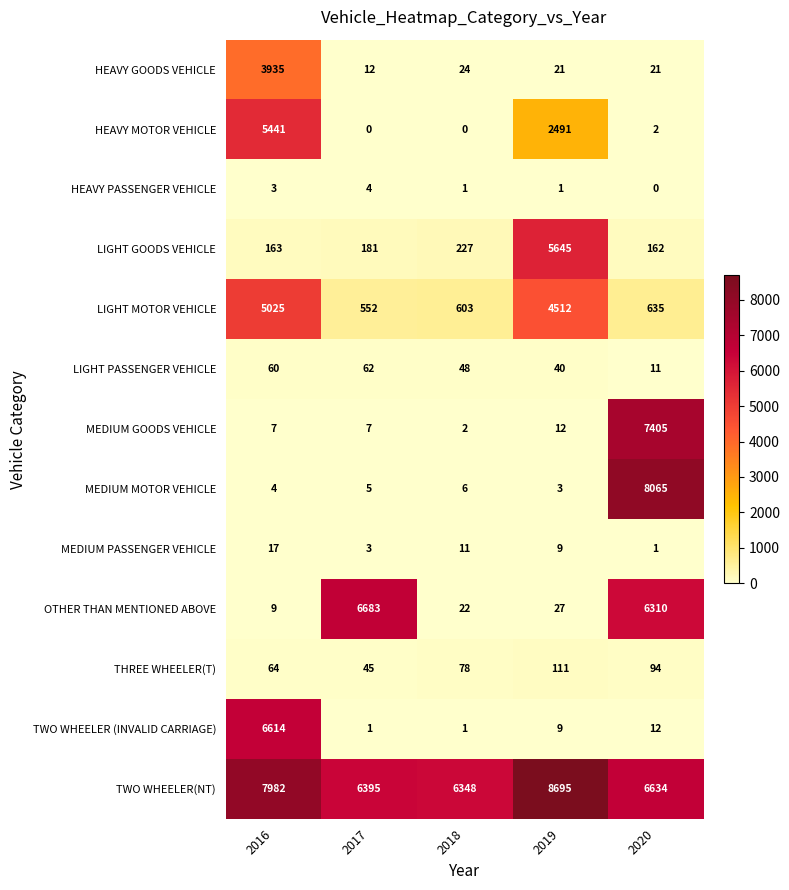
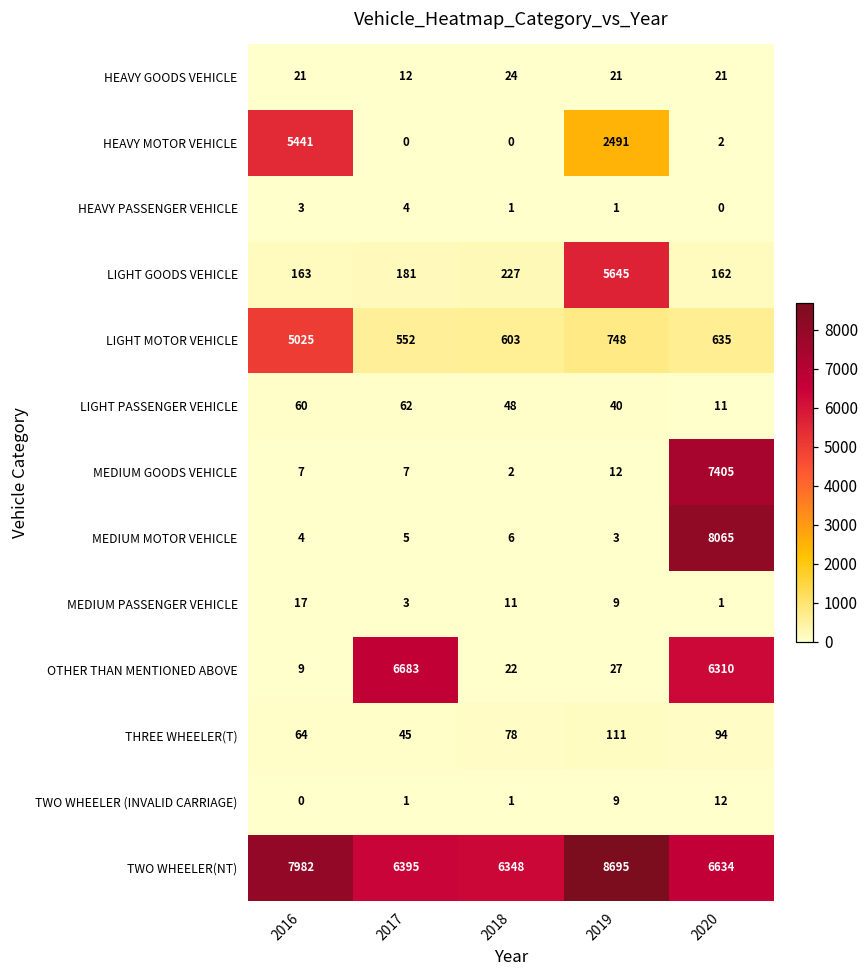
HEAVY GOODS VEHICLE, 2016: 3935 -> 21
LIGHT MOTOR VEHICLE, 2019: 4512 -> 748
TWO WHEELER (INVALID CARRIAGE), 2016: 6614 -> 0
